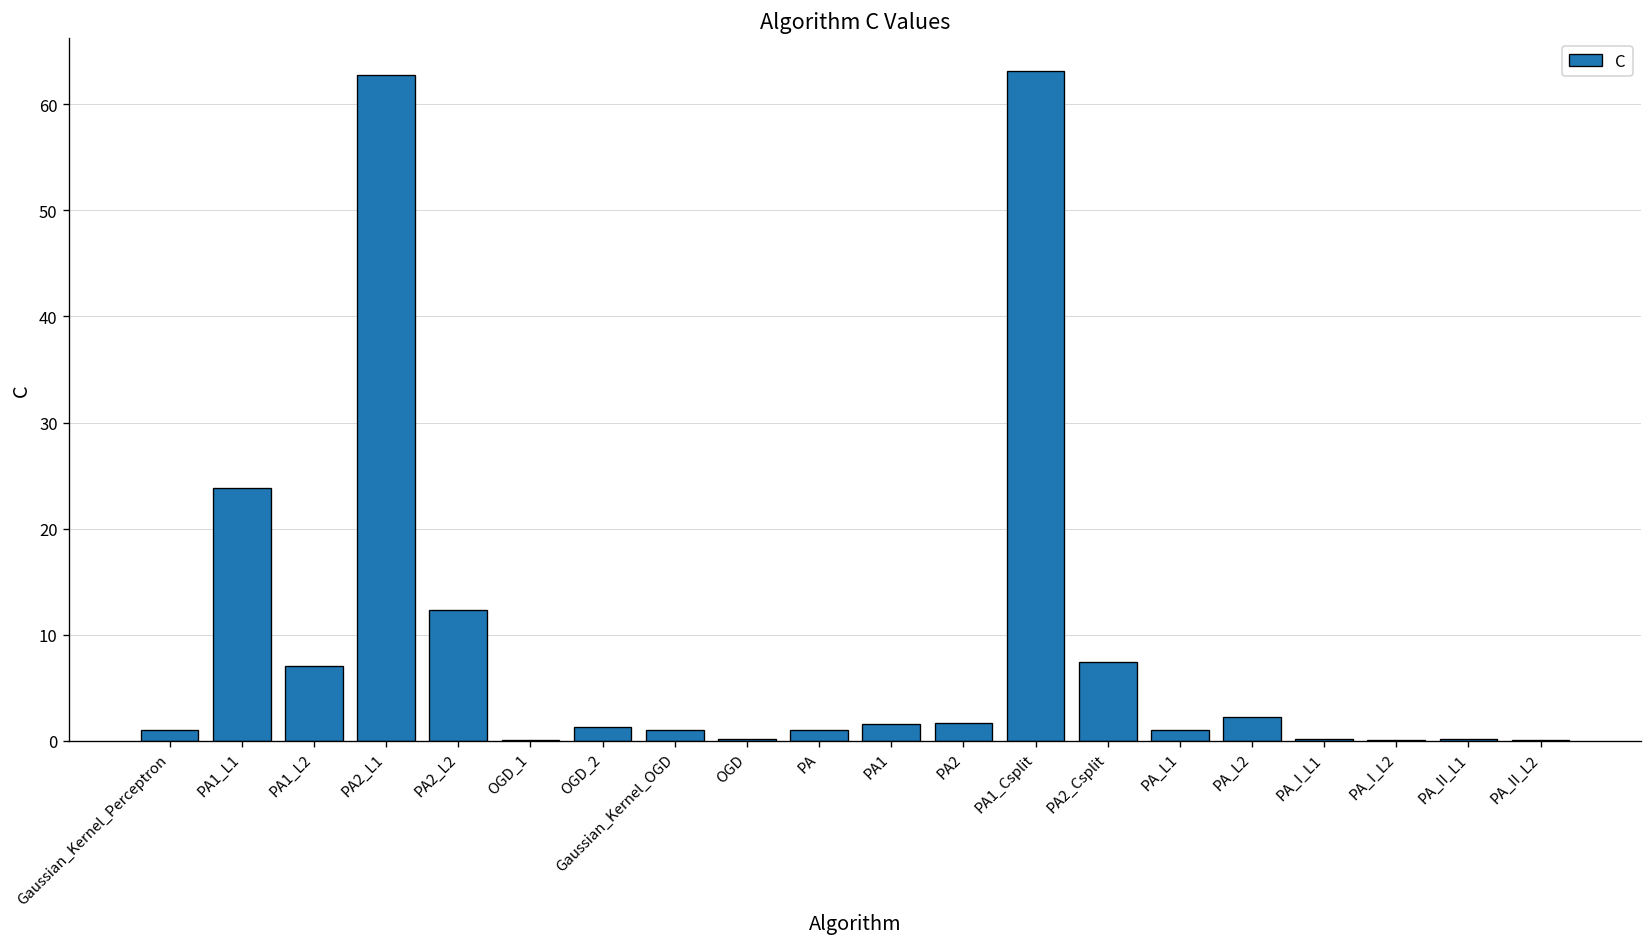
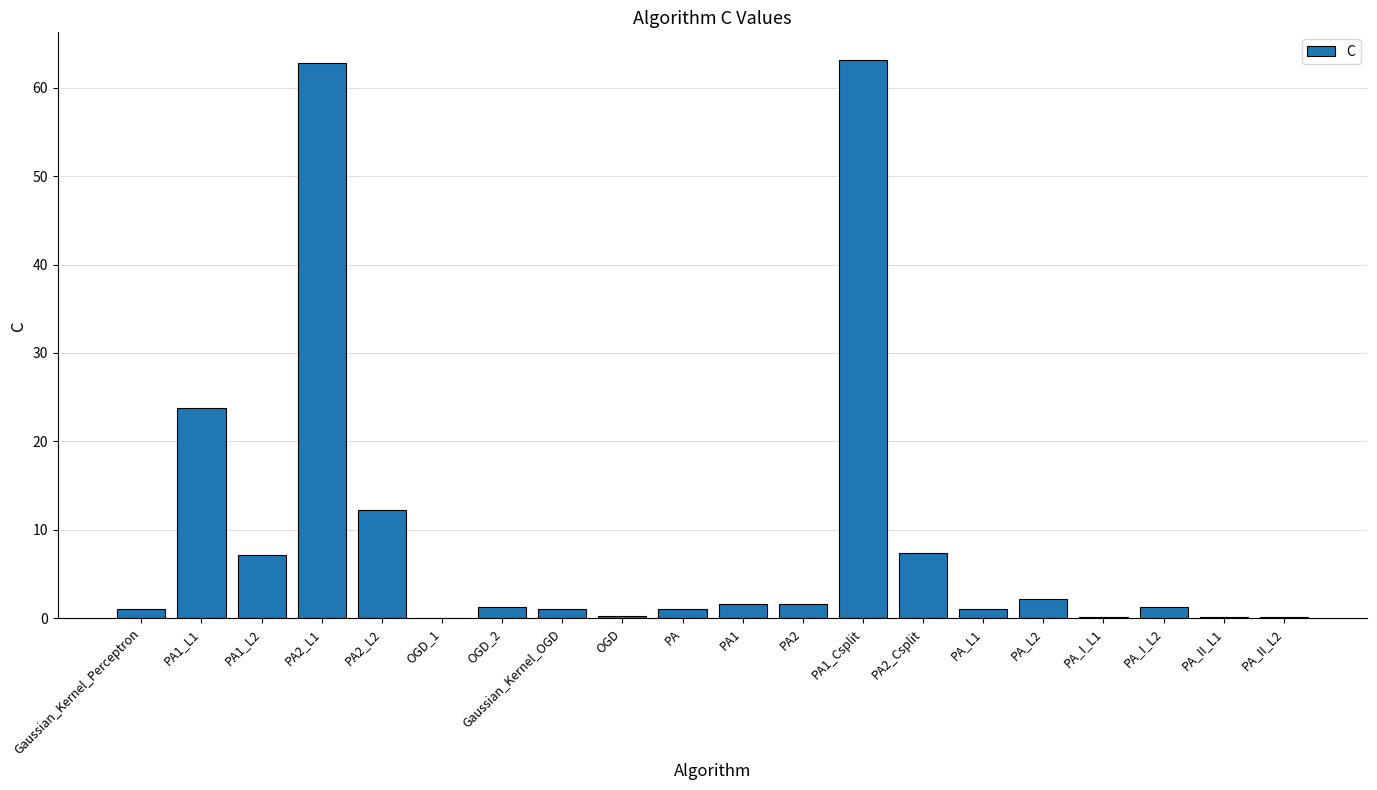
PA_I_L2: 0 -> 1
